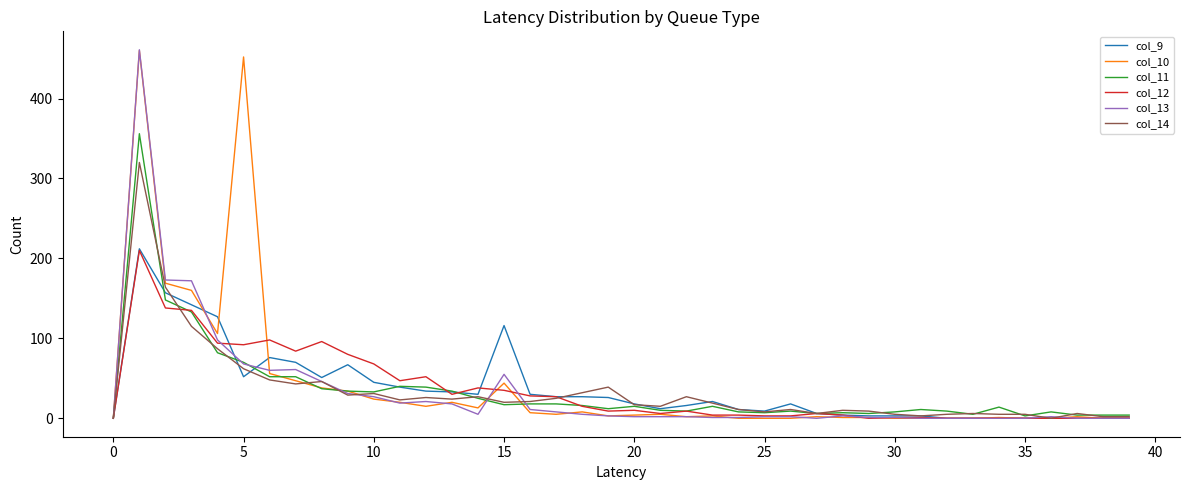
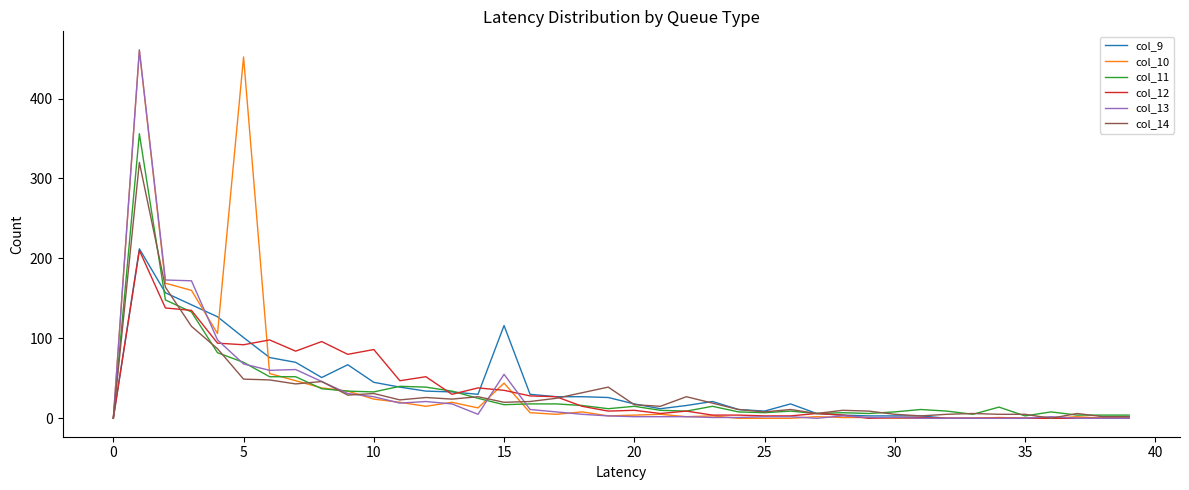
col_9, 5: 50 -> 100
col_14, 5: 60 -> 50
col_12, 10: 70 -> 90
